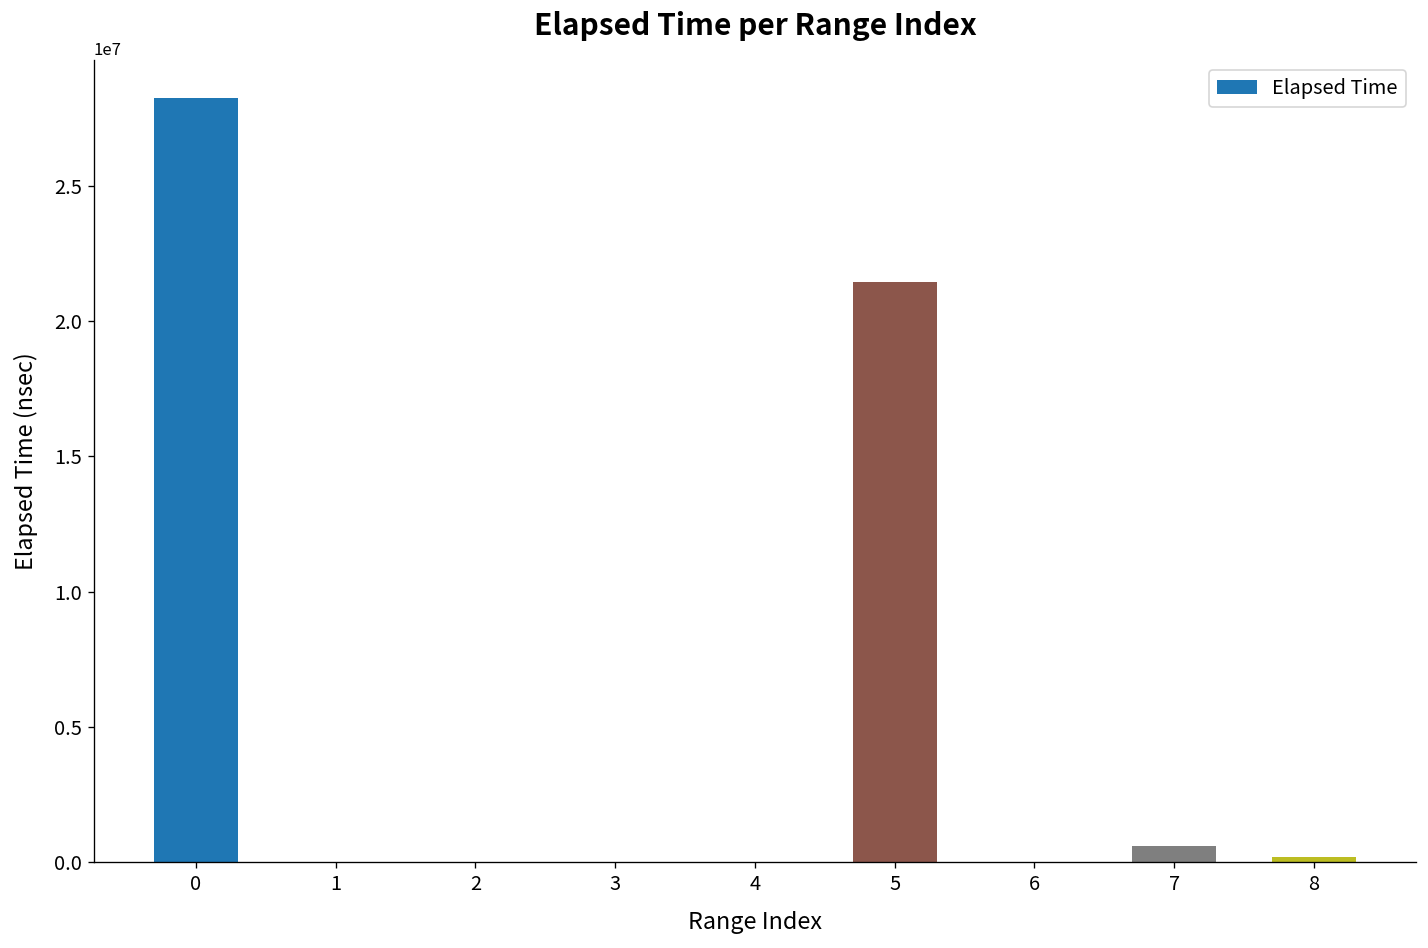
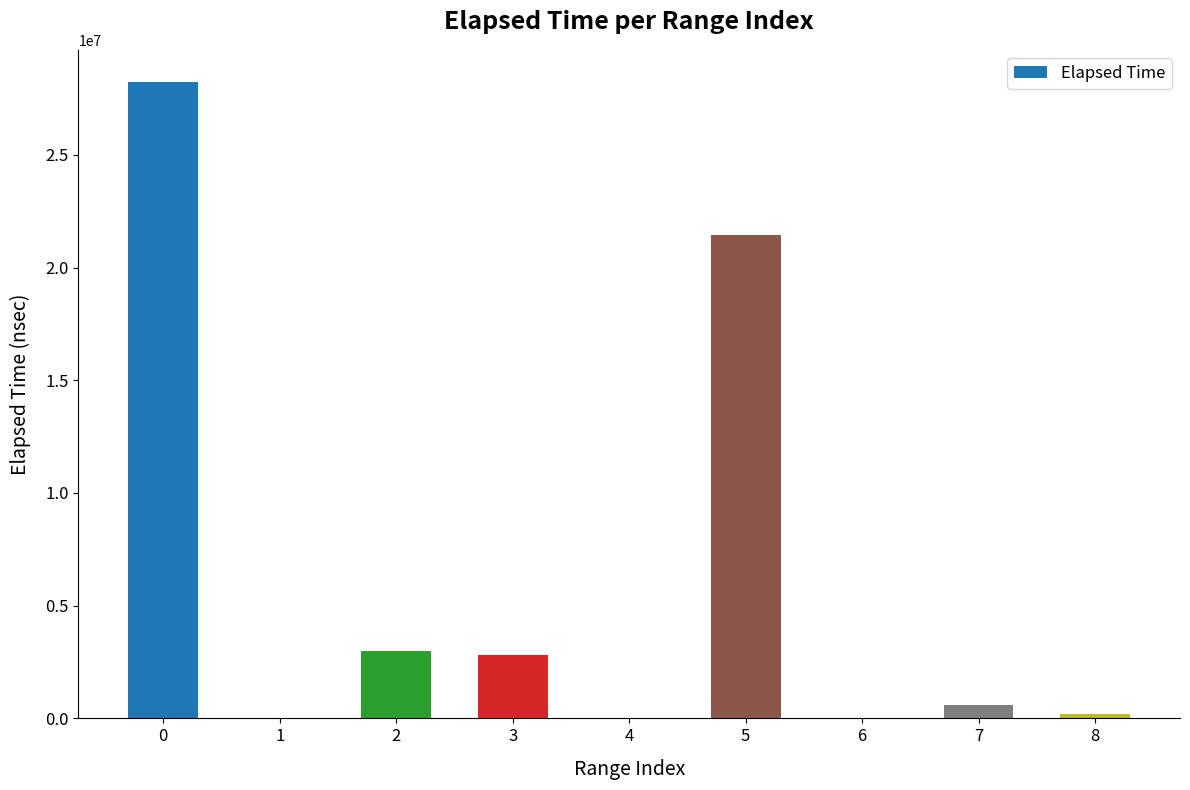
2: 0 -> 3000000
3: 0 -> 2800000
